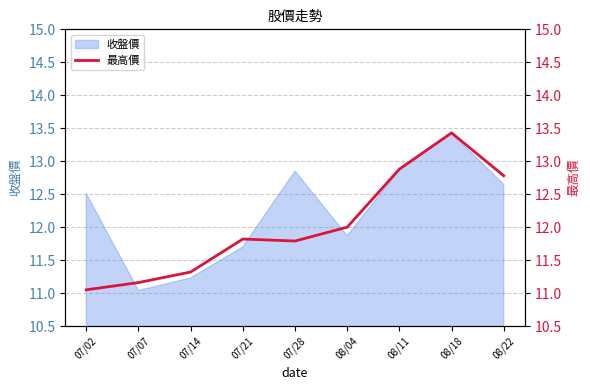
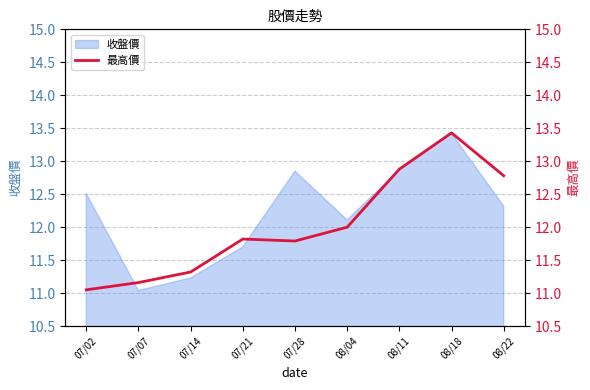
收盤價, 08/04: 11.9 -> 12.1
收盤價, 08/22: 12.7 -> 12.3
